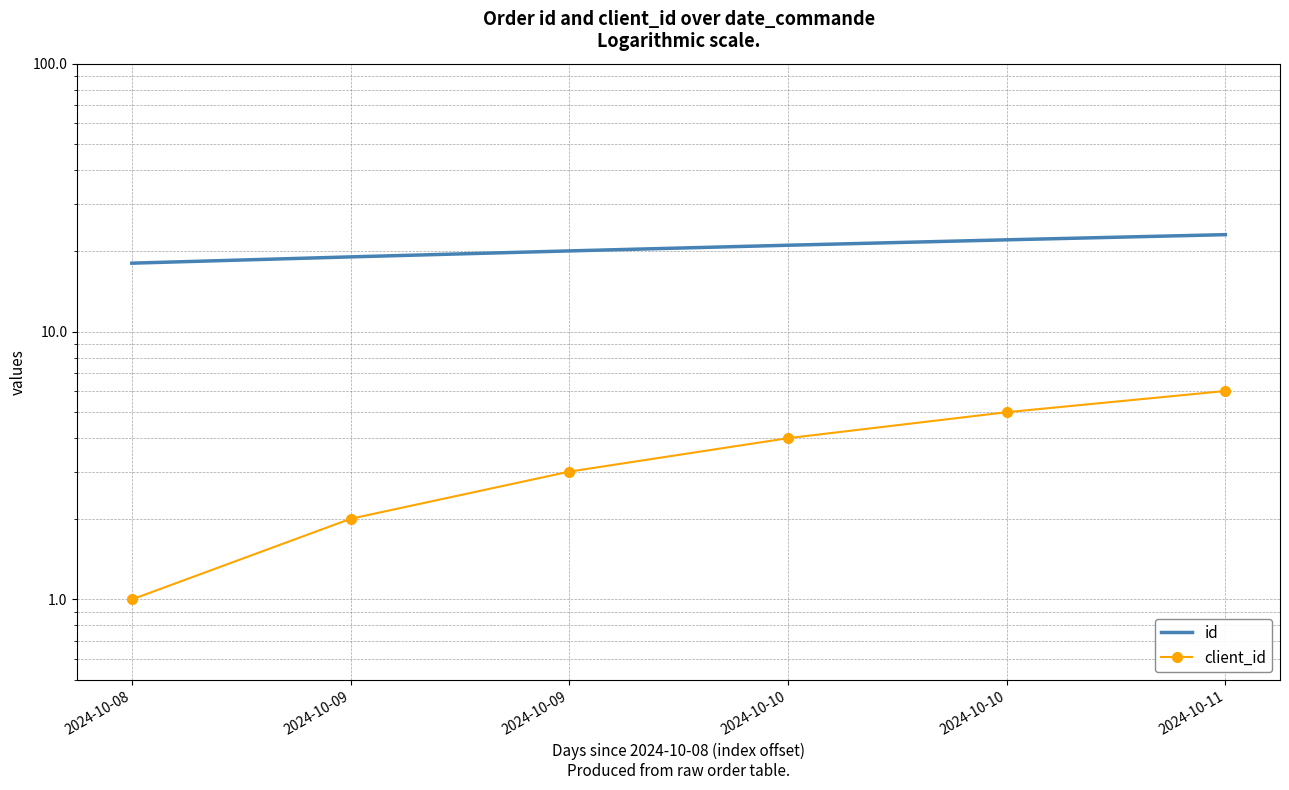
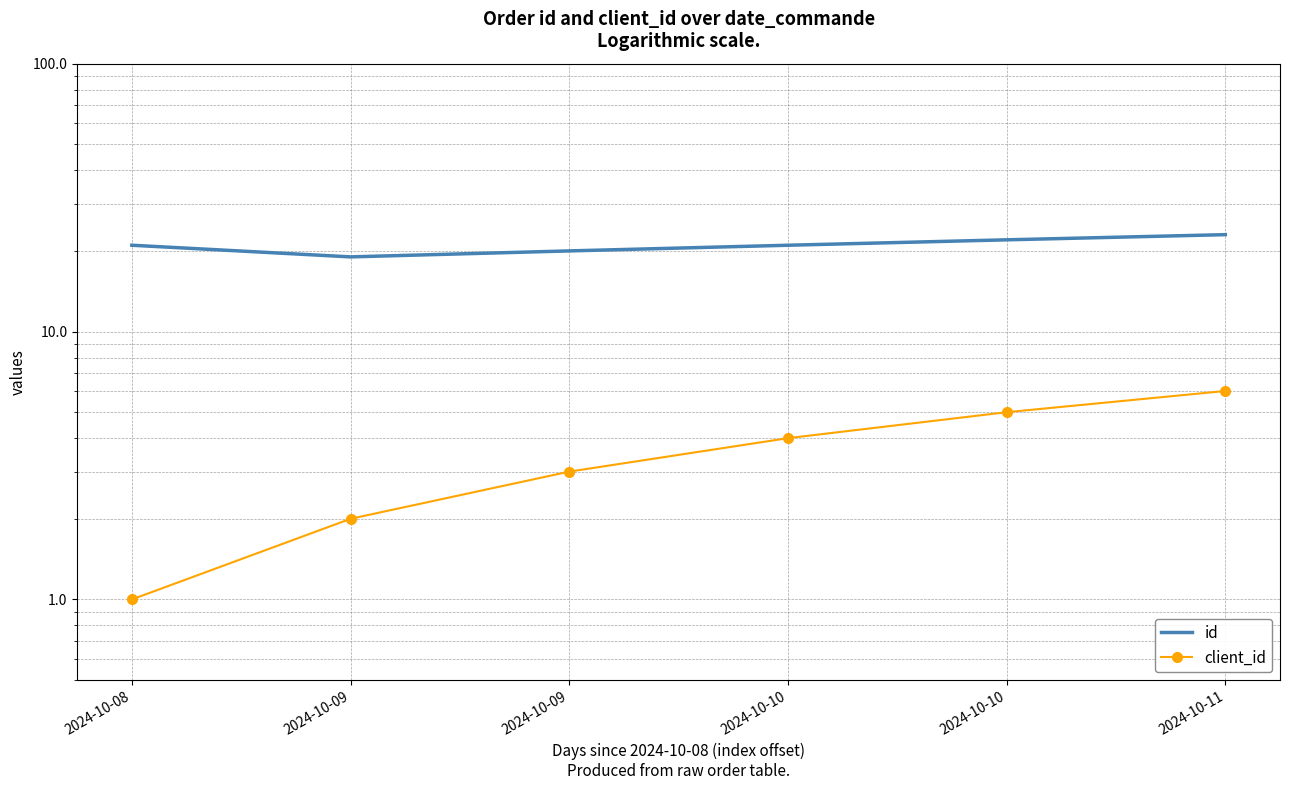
id, 2024-10-08: 18 -> 21
